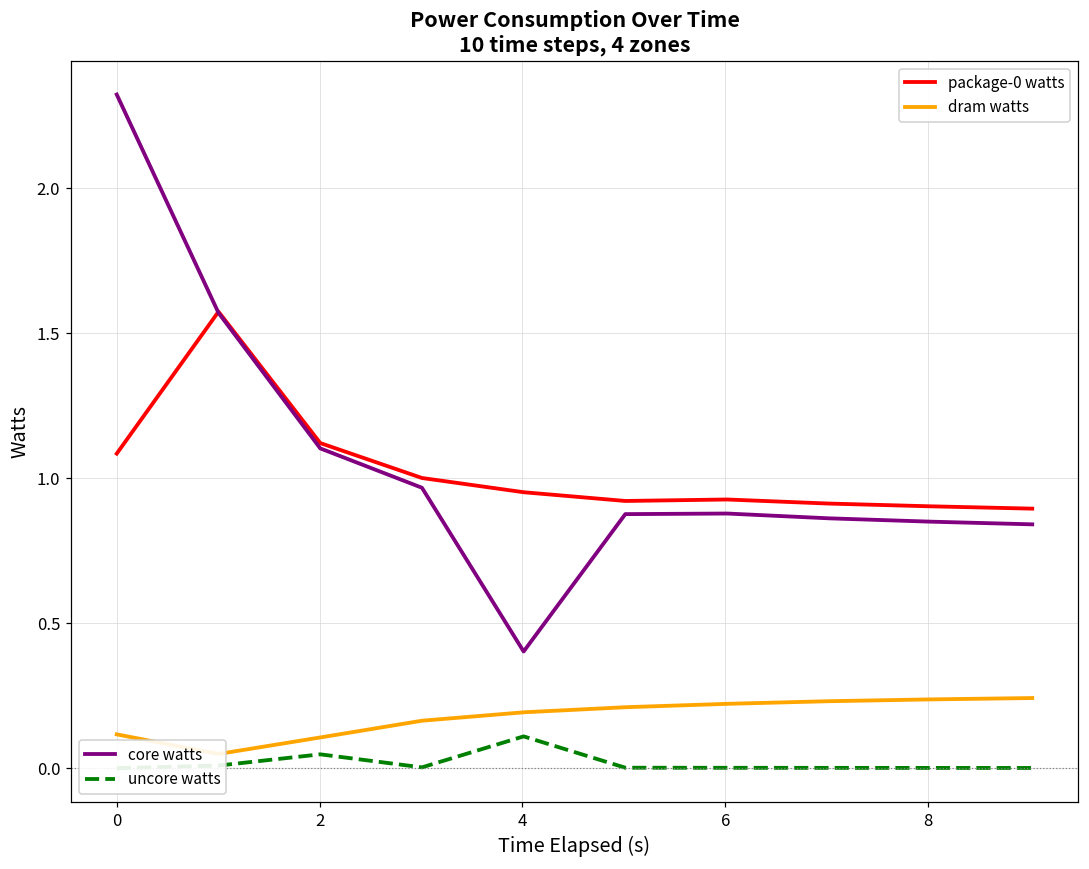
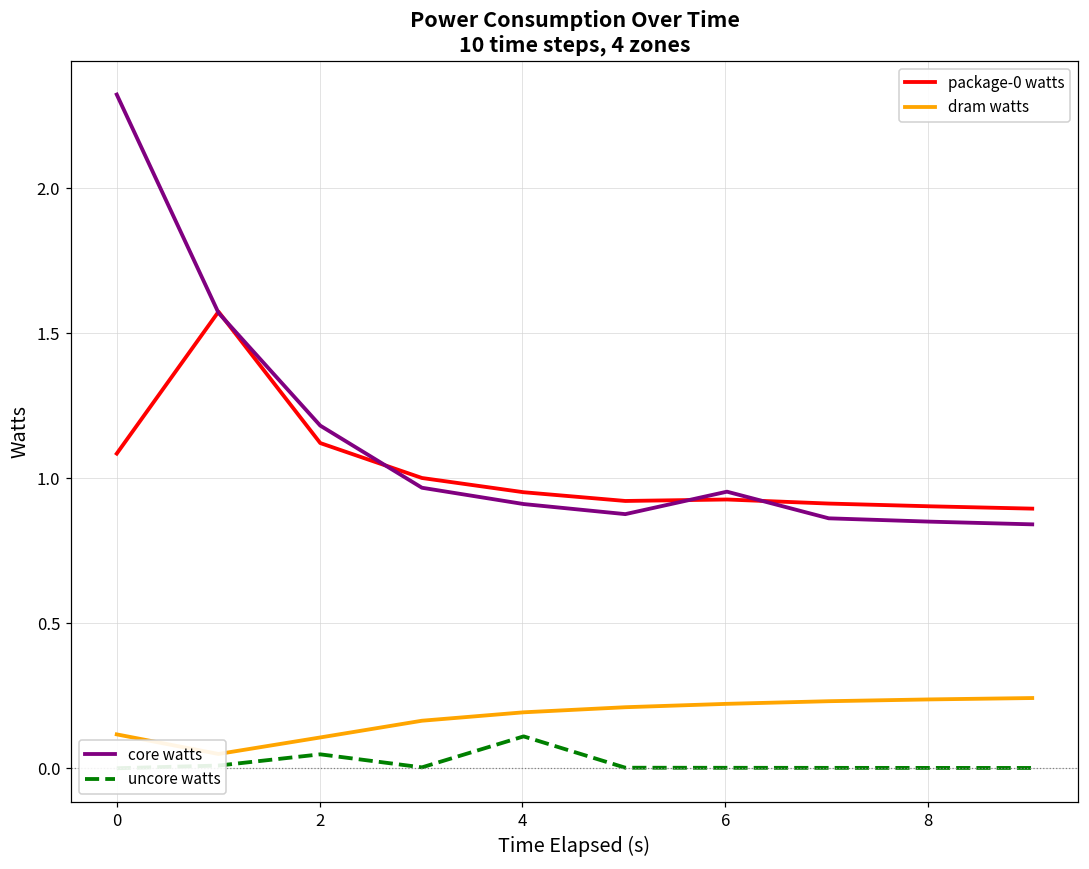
core watts, 2: 1.10 -> 1.18
core watts, 4: 0.40 -> 0.91
core watts, 6: 0.88 -> 0.95
